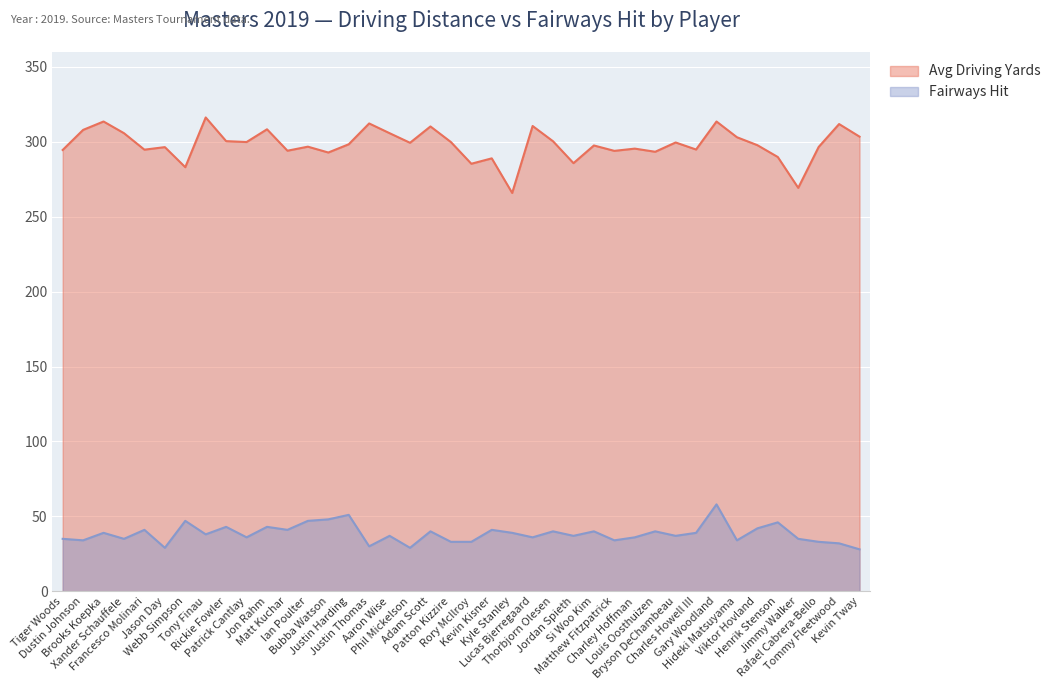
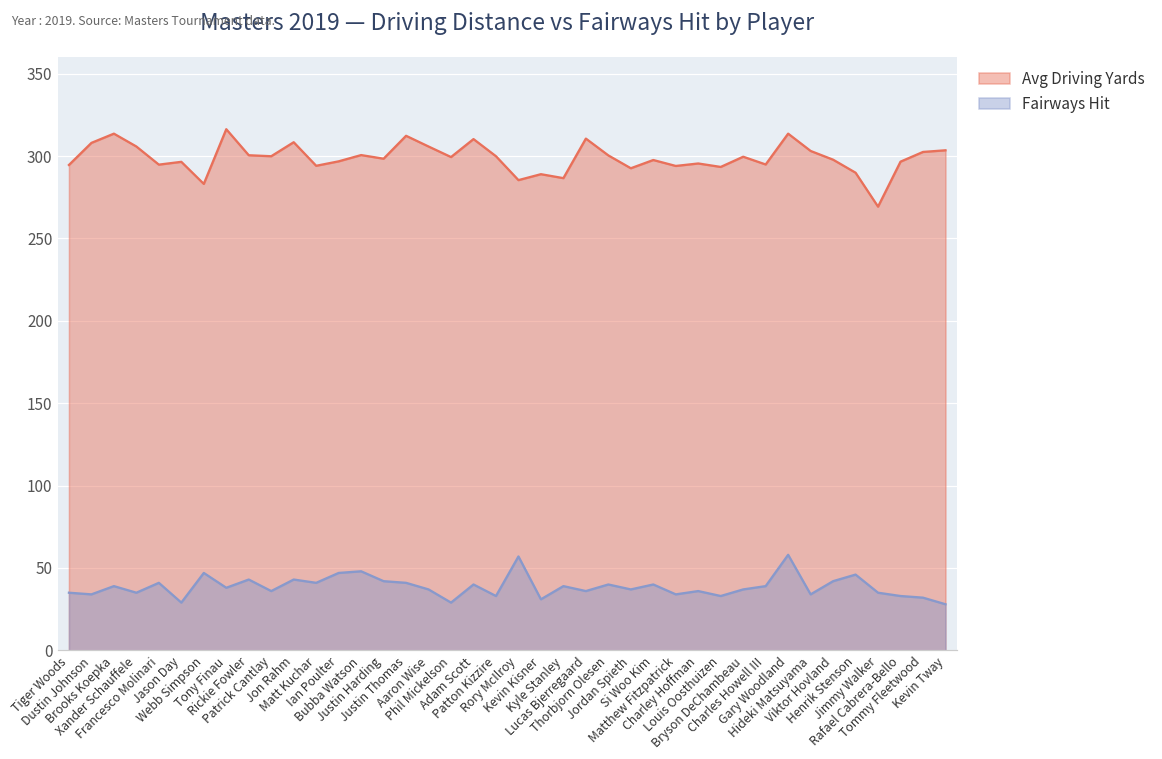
Avg Driving Yards, Bubba Watson: 293 -> 301
Fairways Hit, Justin Harding: 51 -> 42
Fairways Hit, Justin Thomas: 30 -> 41
Fairways Hit, Rory McIlroy: 33 -> 57
Fairways Hit, Kevin Kisner: 41 -> 31
Avg Driving Yards, Kyle Stanley: 266 -> 287
Avg Driving Yards, Jordan Spieth: 286 -> 293
Fairways Hit, Louis Oosthuizen: 40 -> 33
Avg Driving Yards, Tommy Fleetwood: 312 -> 303
